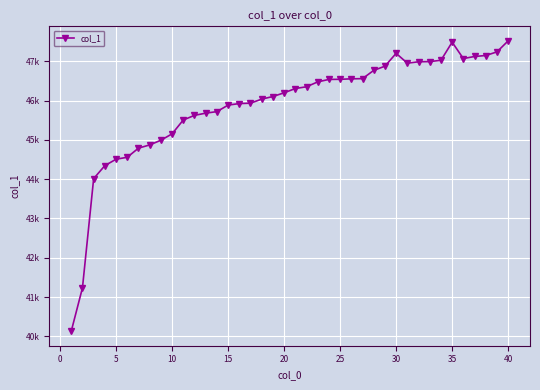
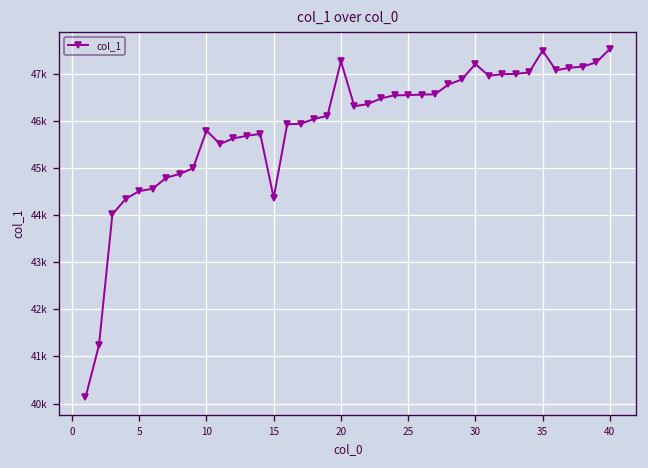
10: 45200 -> 45800
15: 45900 -> 44400
20: 46200 -> 47300
